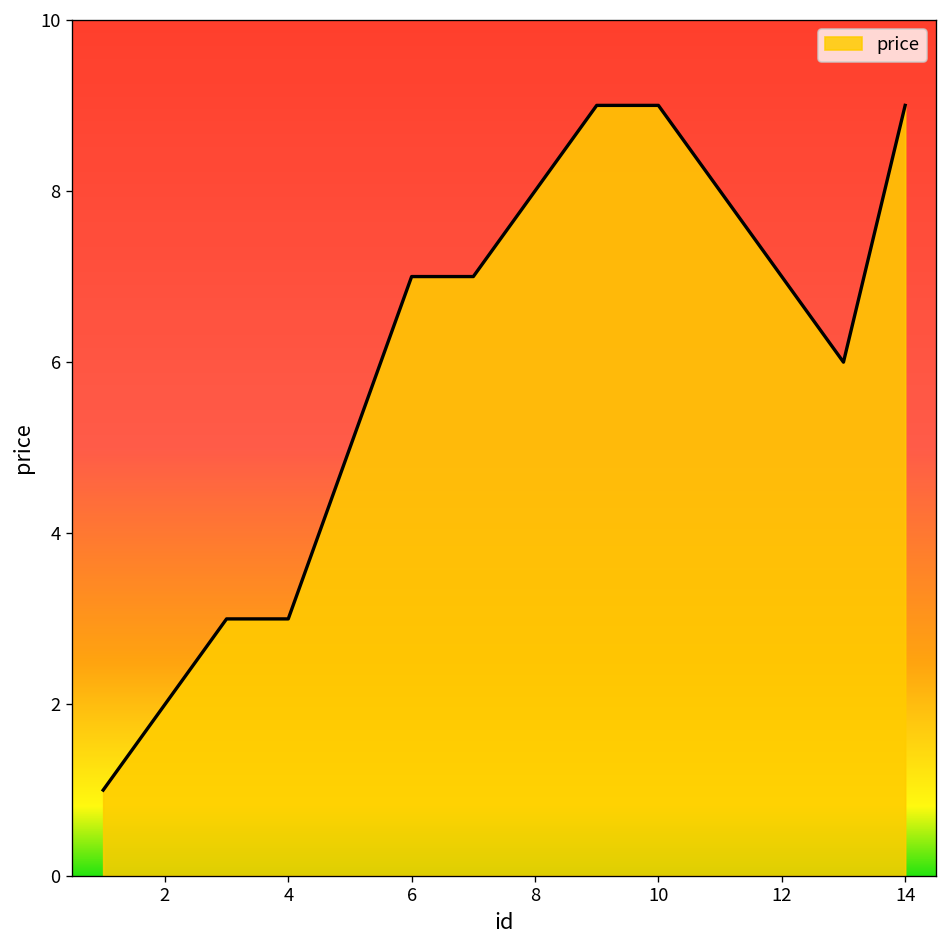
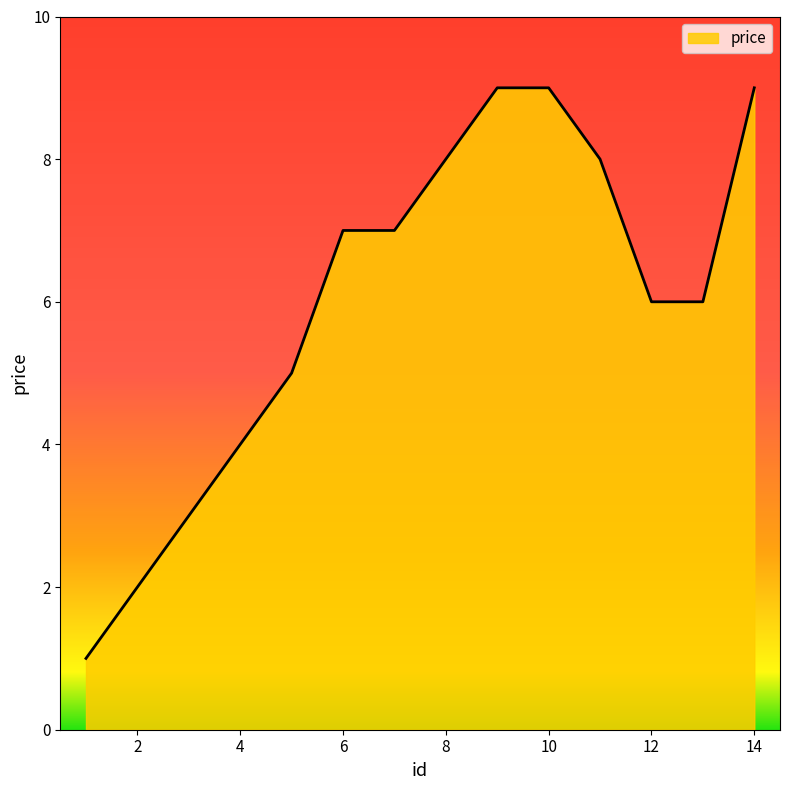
4: 3 -> 4
12: 7 -> 6
